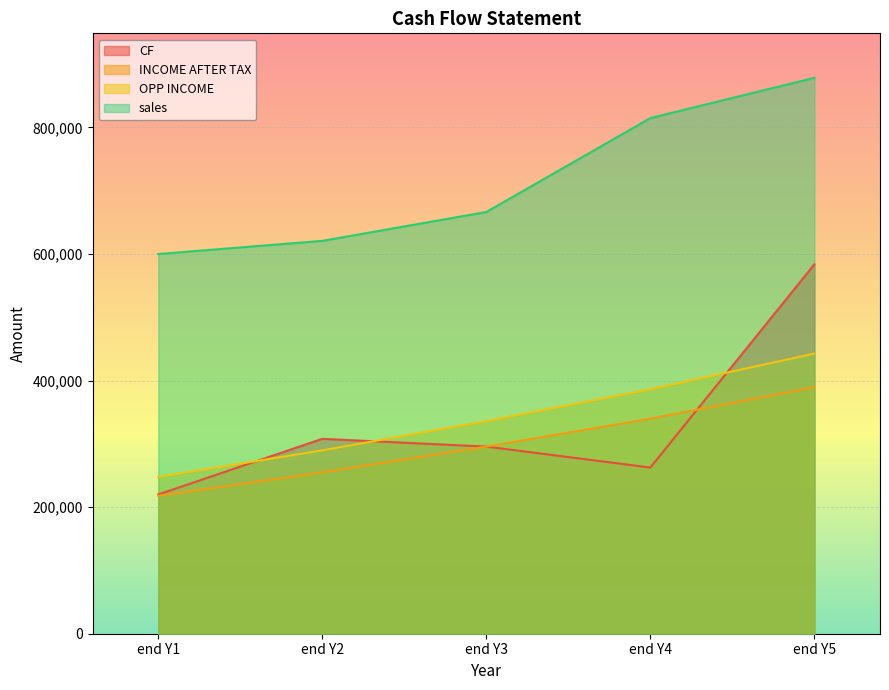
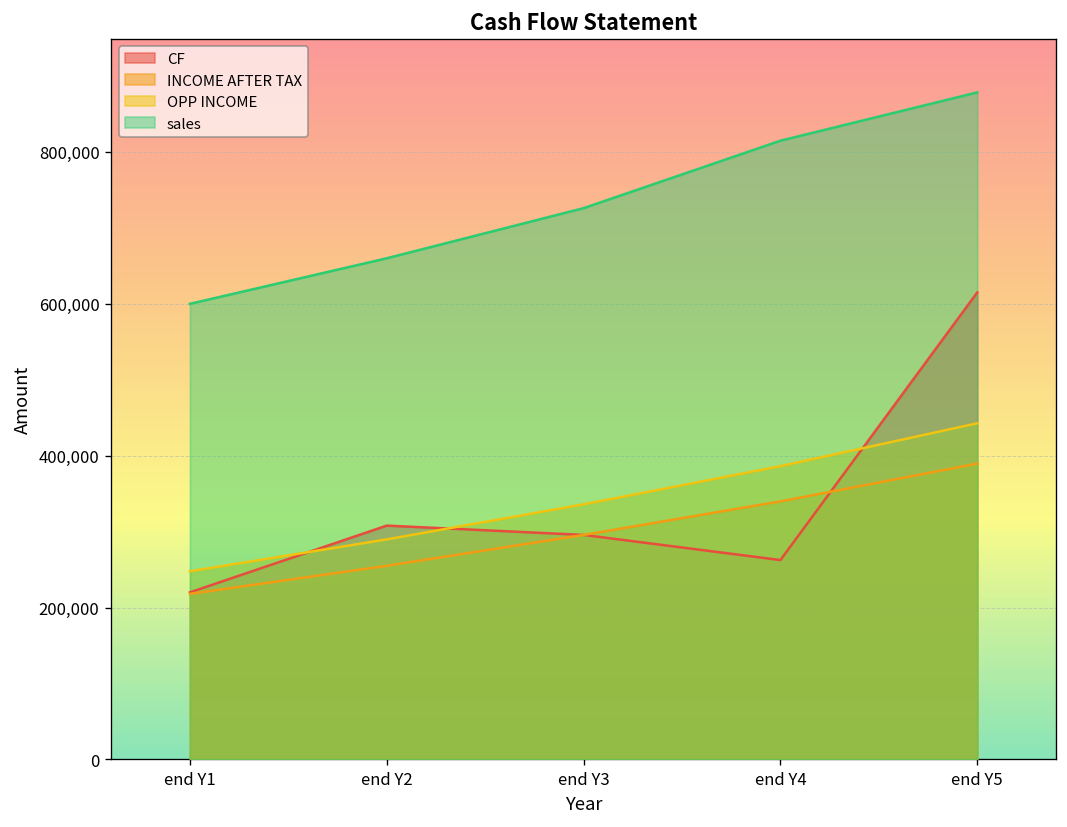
sales, end Y2: 620,000 -> 660,000
sales, end Y3: 670,000 -> 730,000
CF, end Y5: 580,000 -> 620,000
